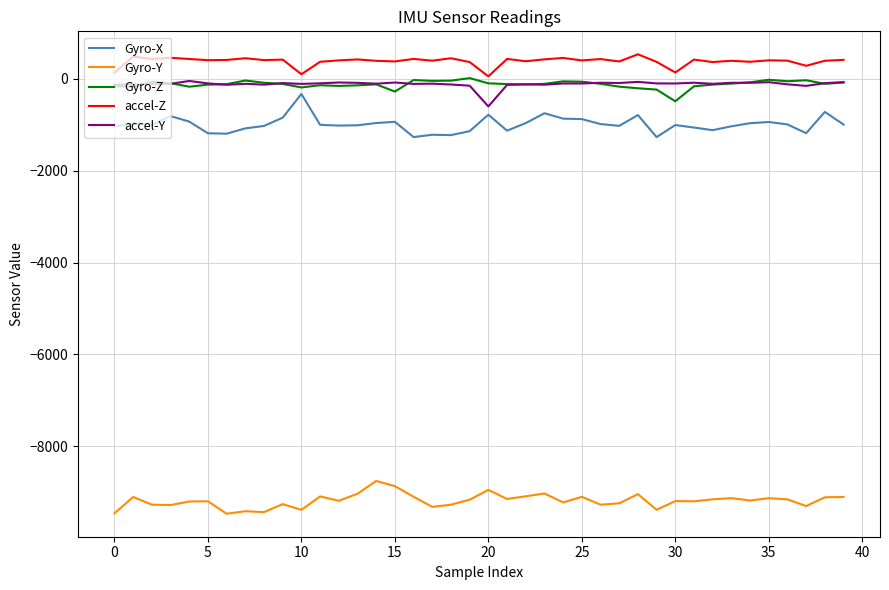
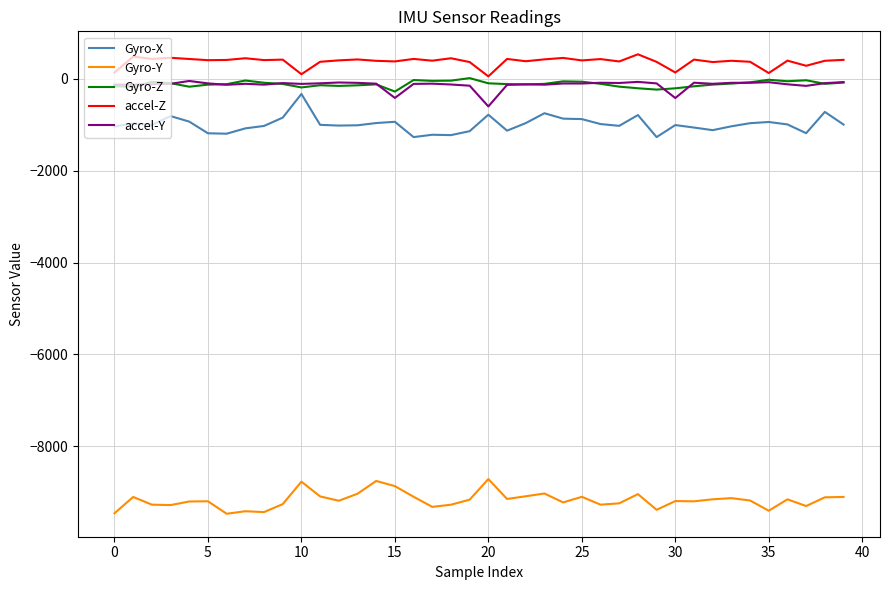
Gyro-Y, 10: -9400 -> -8800
accel-Y, 15: -100 -> -400
Gyro-Y, 20: -9000 -> -8700
Gyro-Z, 30: -500 -> -200
accel-Y, 30: -100 -> -400
Gyro-Y, 35: -9100 -> -9400
accel-Z, 35: 400 -> 100
